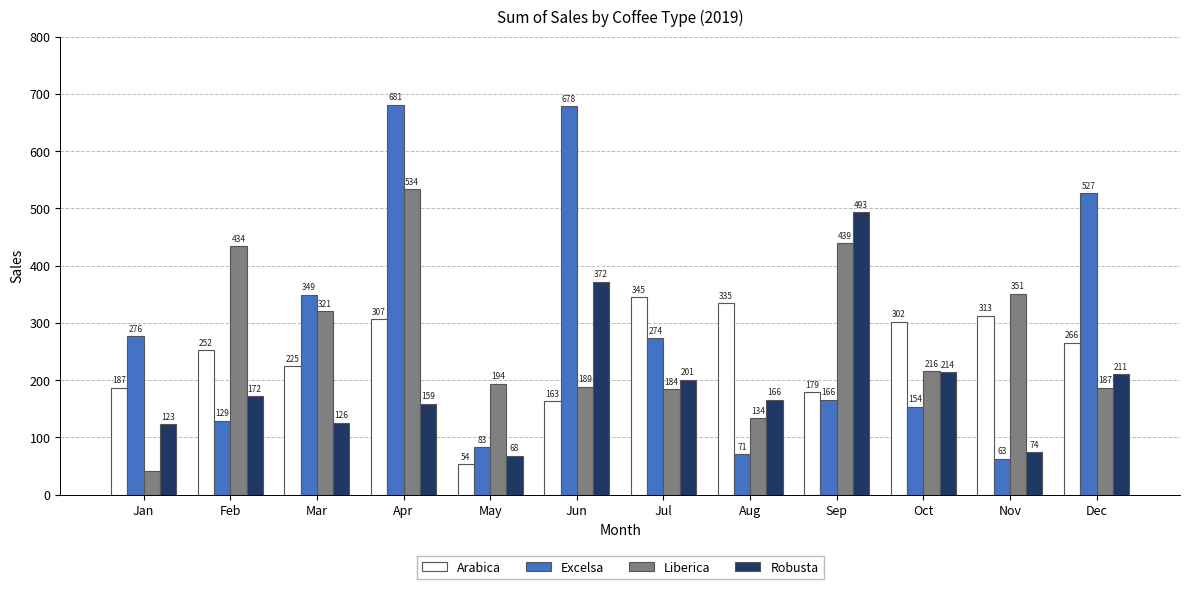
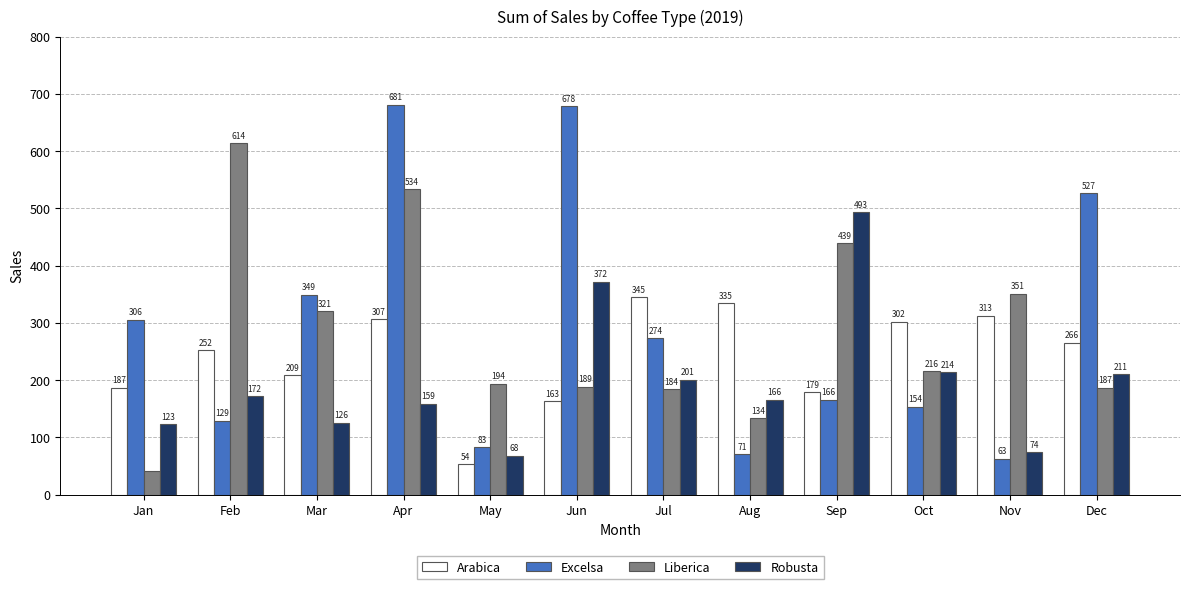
Excelsa, Jan: 276 -> 306
Liberica, Feb: 434 -> 614
Arabica, Mar: 225 -> 209
